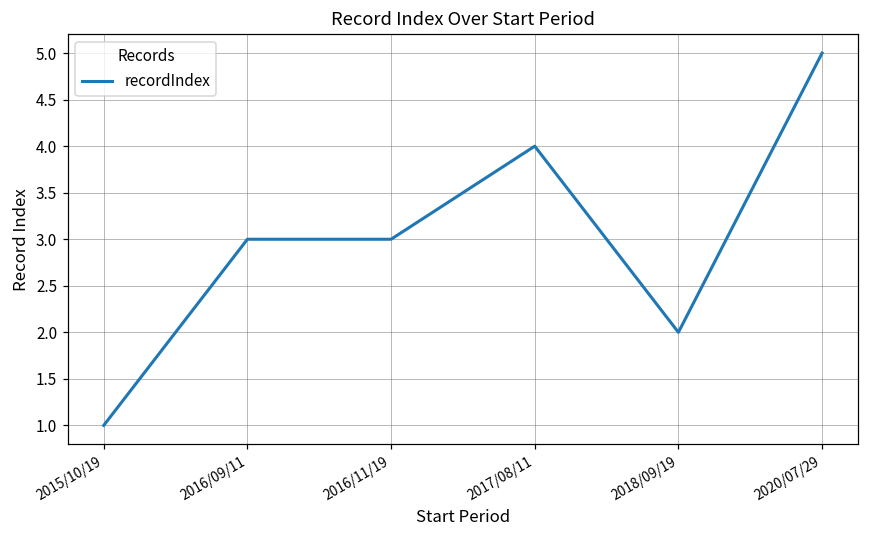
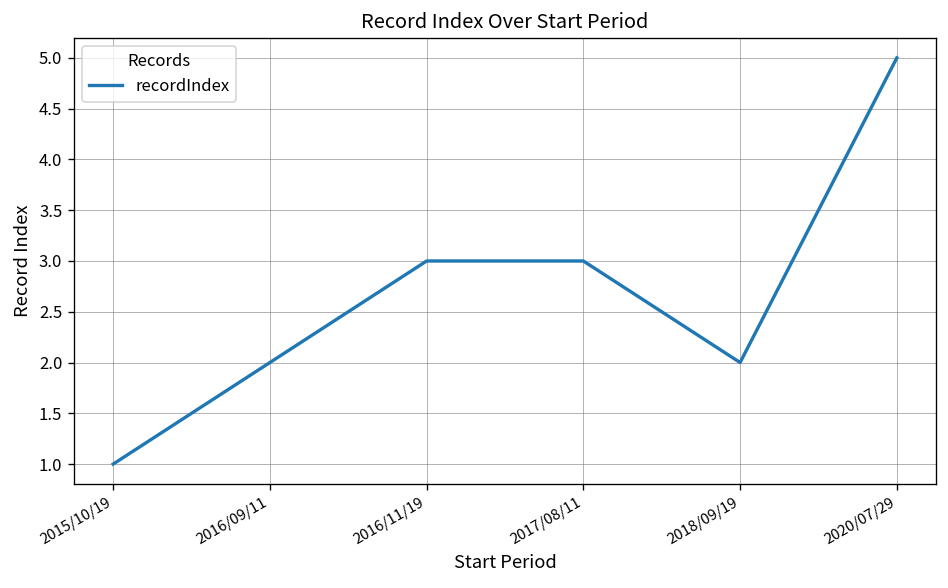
2016/09/11: 3 -> 2
2017/08/11: 4 -> 3
